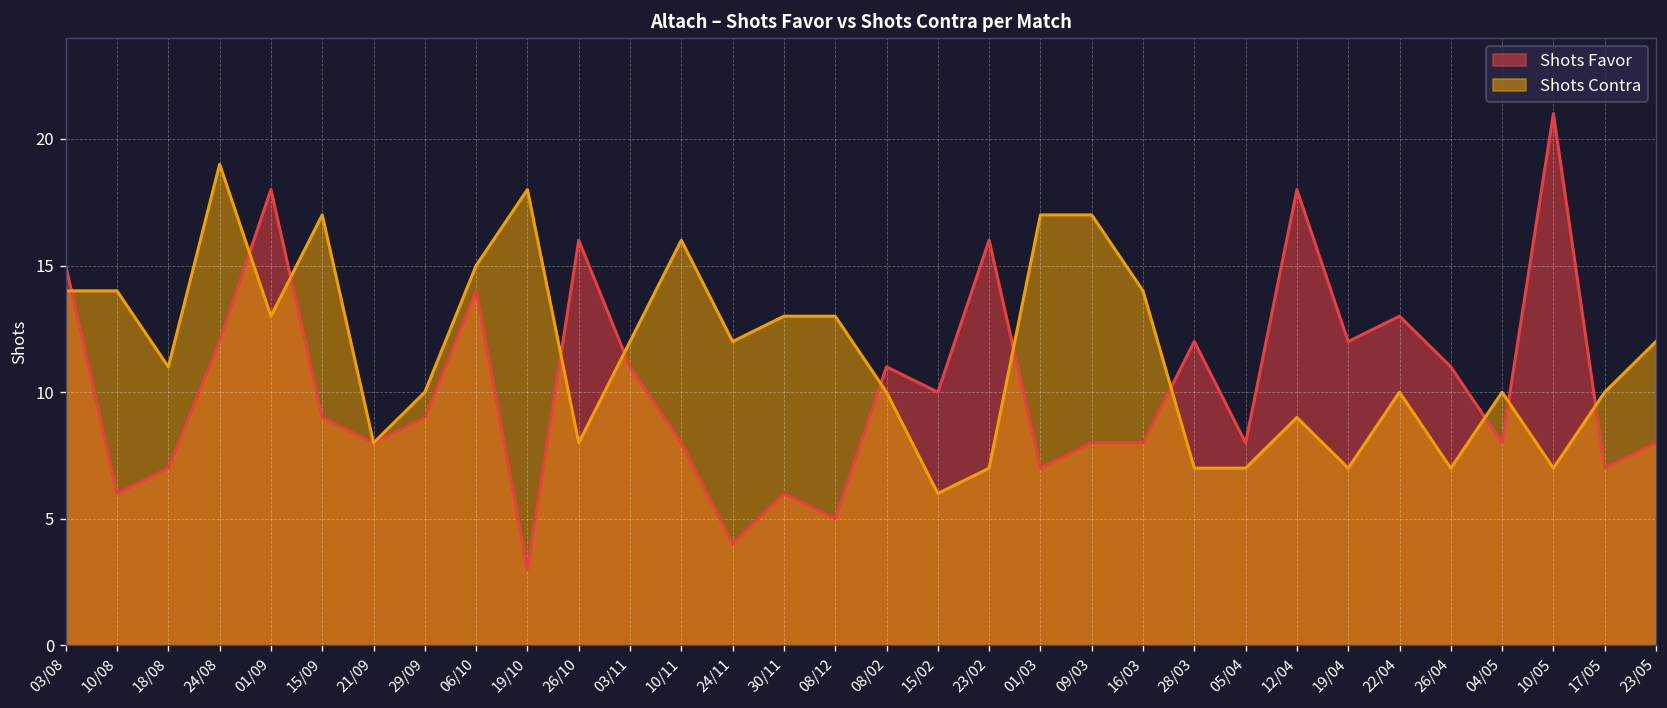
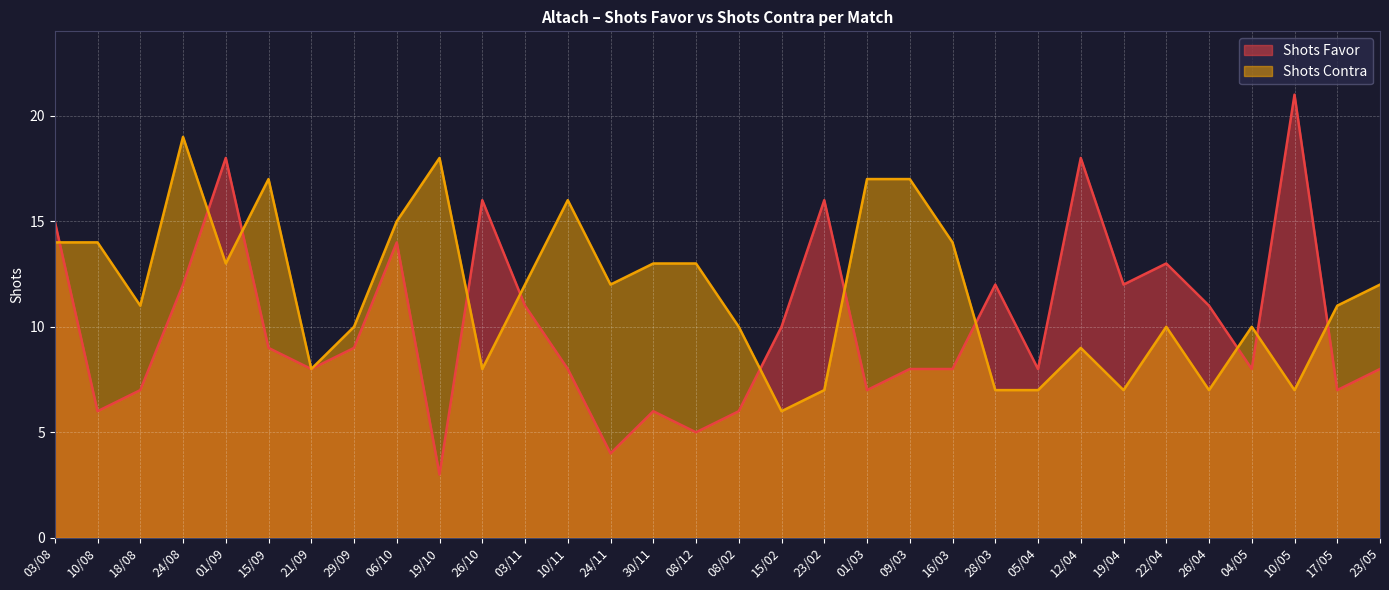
Shots Favor, 08/02: 11 -> 6
Shots Contra, 17/05: 10 -> 11
